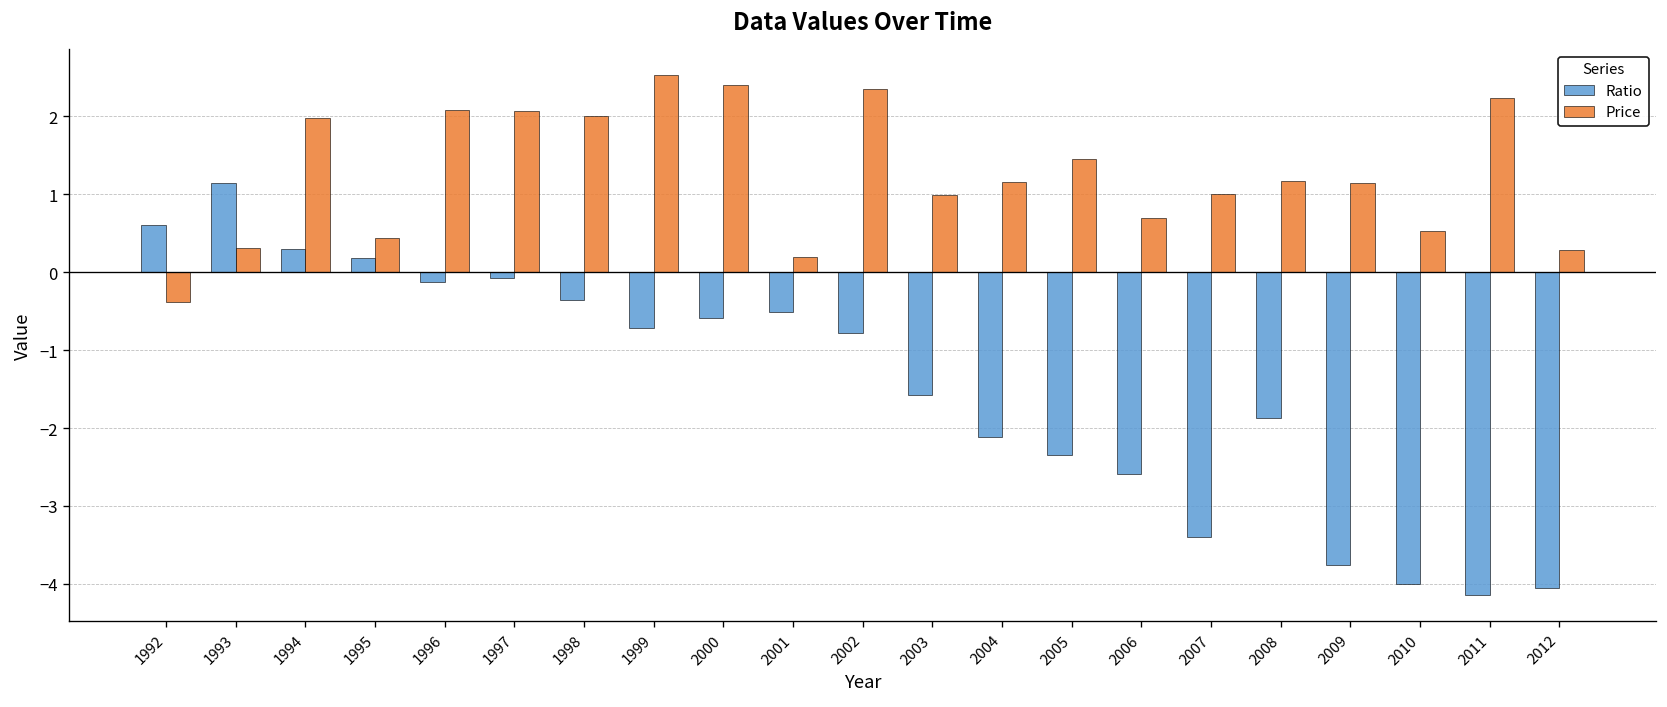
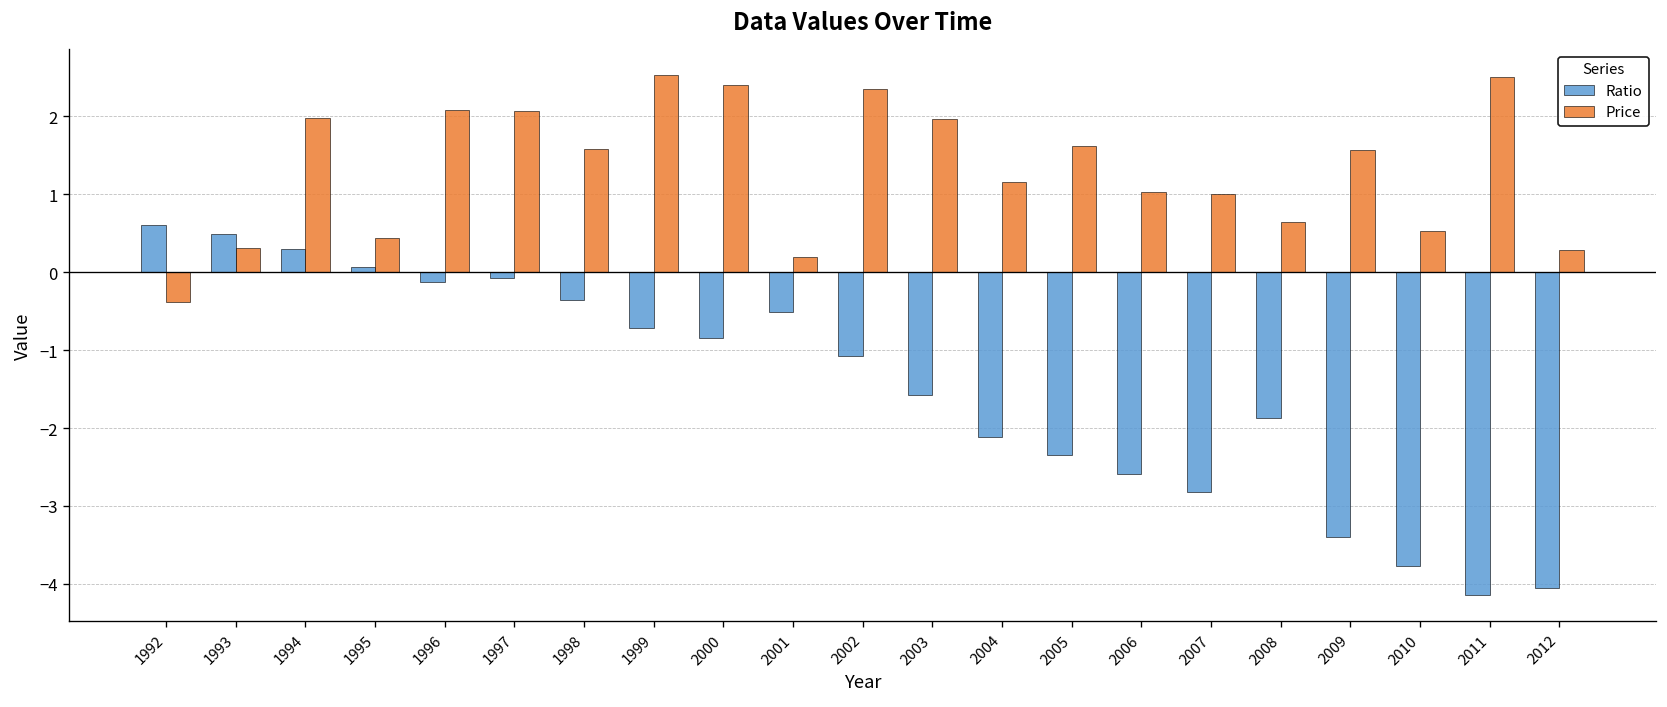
Ratio, 1993: 1.1 -> 0.5
Ratio, 1995: 0.2 -> 0.1
Price, 1998: 2.0 -> 1.6
Ratio, 2000: -0.6 -> -0.8
Ratio, 2002: -0.8 -> -1.1
Price, 2003: 1.0 -> 2.0
Price, 2005: 1.5 -> 1.6
Price, 2006: 0.7 -> 1.0
Ratio, 2007: -3.4 -> -2.8
Price, 2008: 1.2 -> 0.6
Ratio, 2009: -3.8 -> -3.4
Price, 2009: 1.1 -> 1.6
Ratio, 2010: -4.0 -> -3.8
Price, 2011: 2.2 -> 2.5
